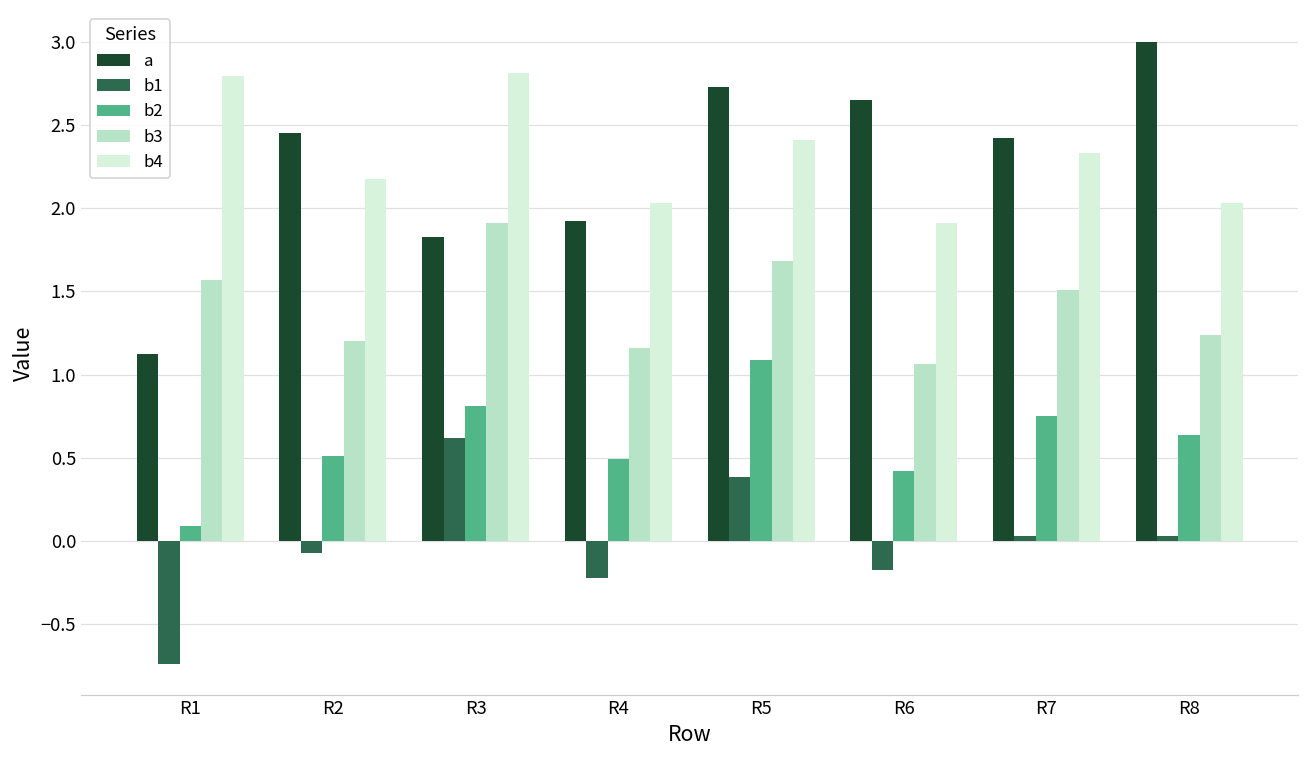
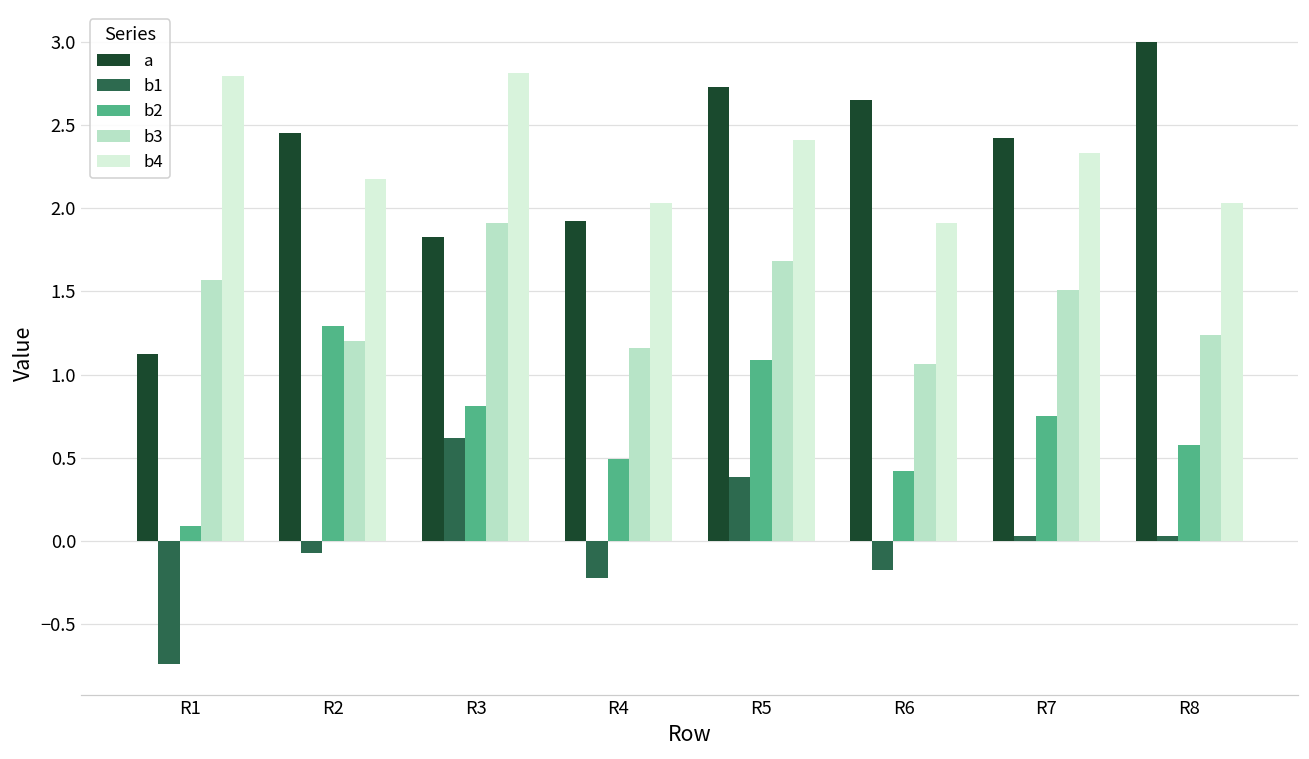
b2, R2: 0.51 -> 1.29
b2, R8: 0.63 -> 0.58
